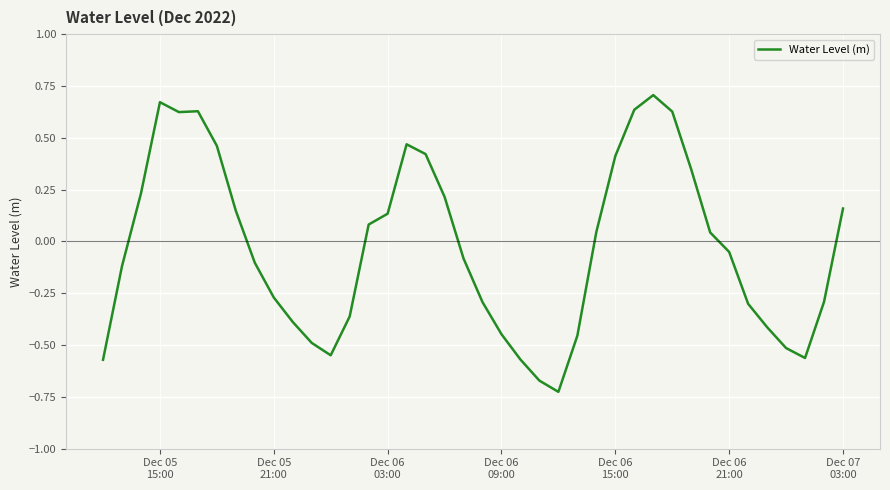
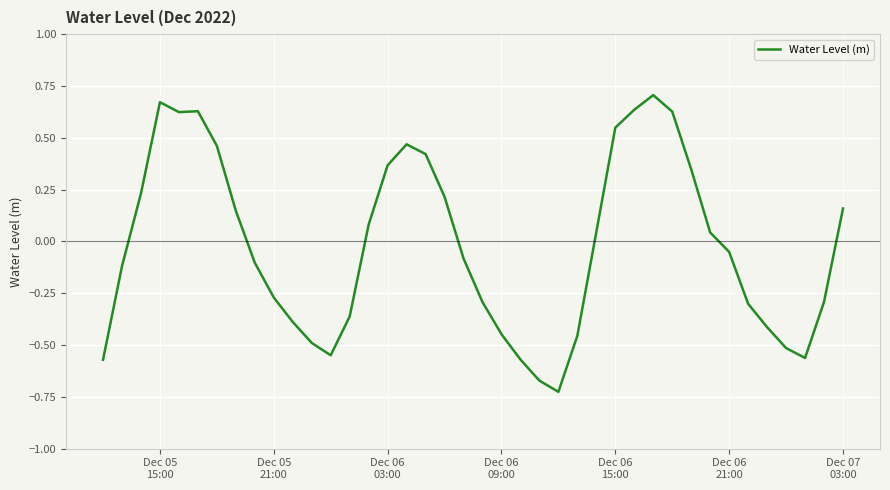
Dec 06 03:00: 0.13 -> 0.37
Dec 06 15:00: 0.41 -> 0.55
